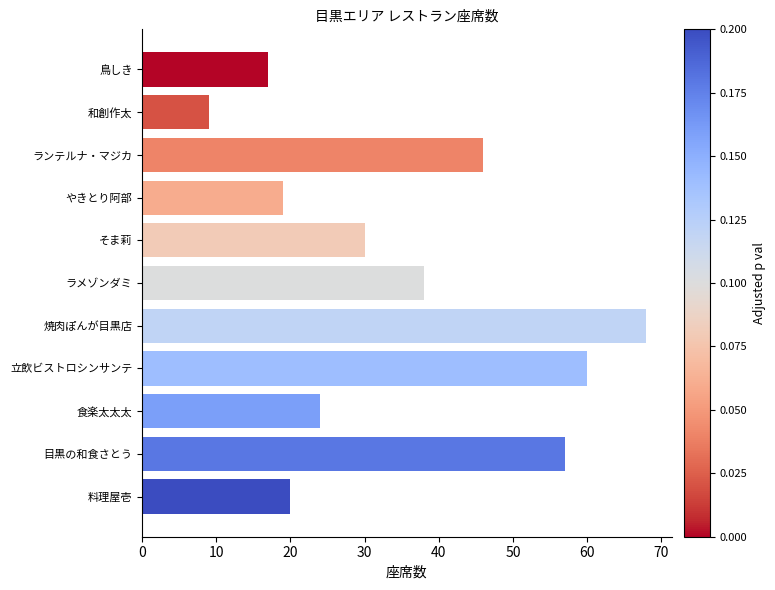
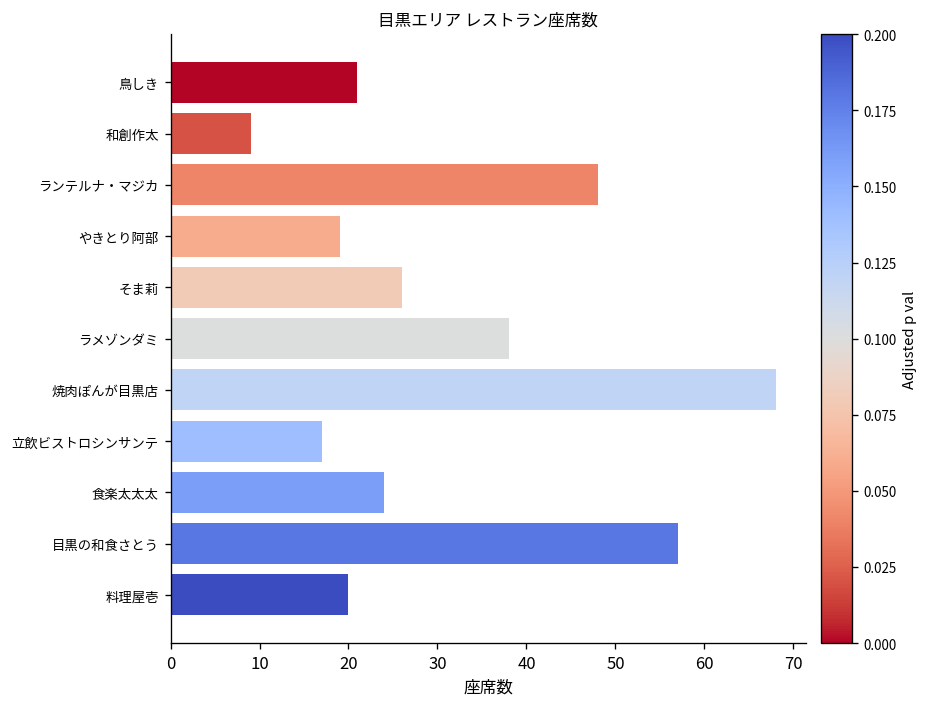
鳥しき: 17 -> 21
ランテルナ・マジカ: 46 -> 48
そま莉: 30 -> 26
立飲ビストロシンサンテ: 60 -> 17
